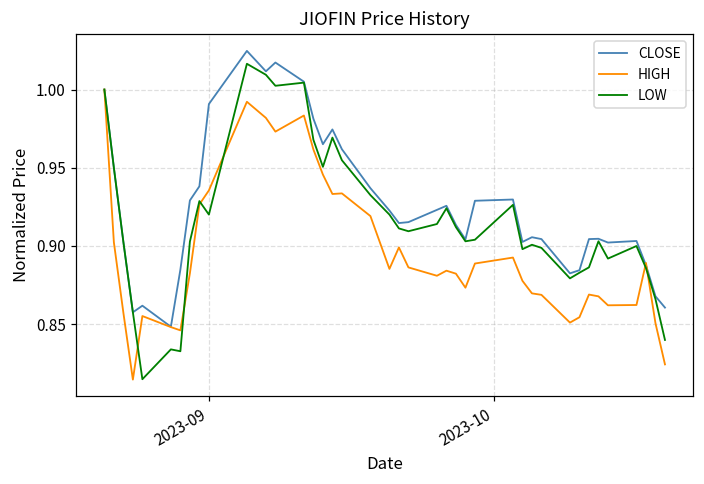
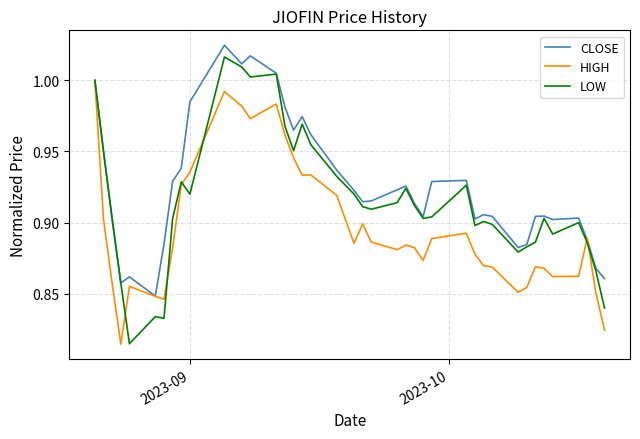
CLOSE, 2023-09: 0.991 -> 0.985
